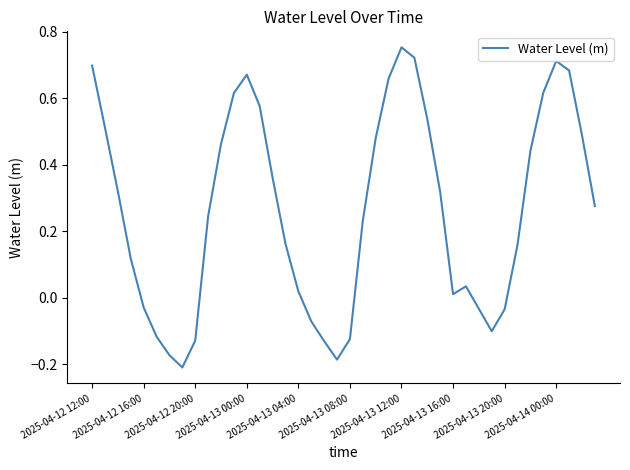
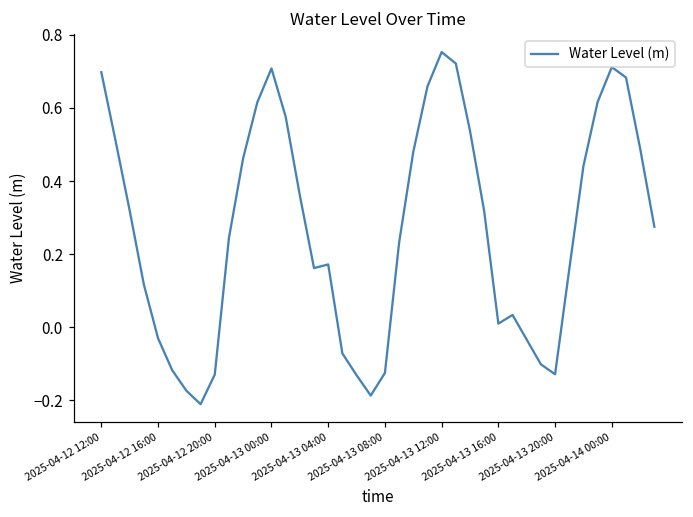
2025-04-13 00:00: 0.67 -> 0.71
2025-04-13 04:00: 0.02 -> 0.17
2025-04-13 20:00: -0.04 -> -0.13
